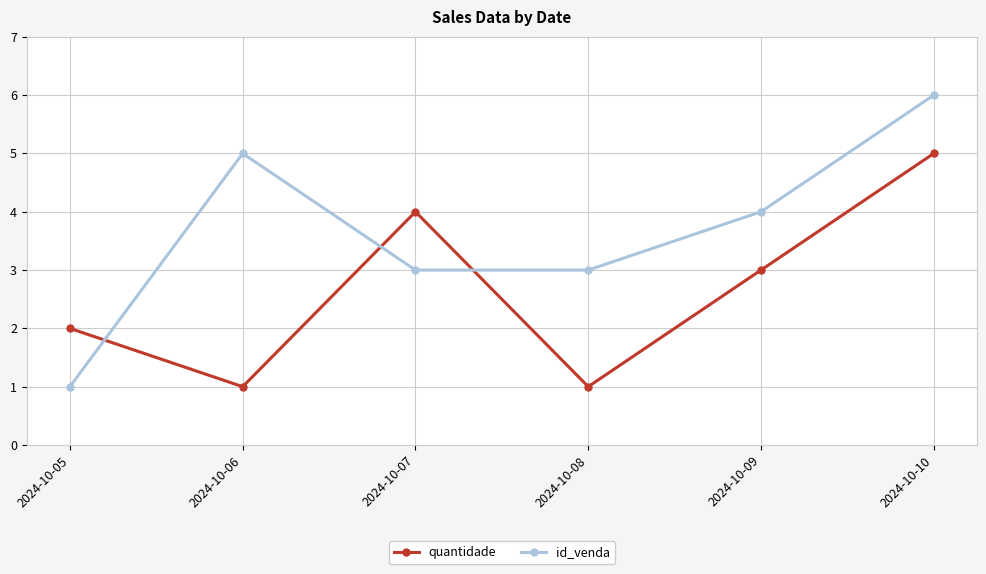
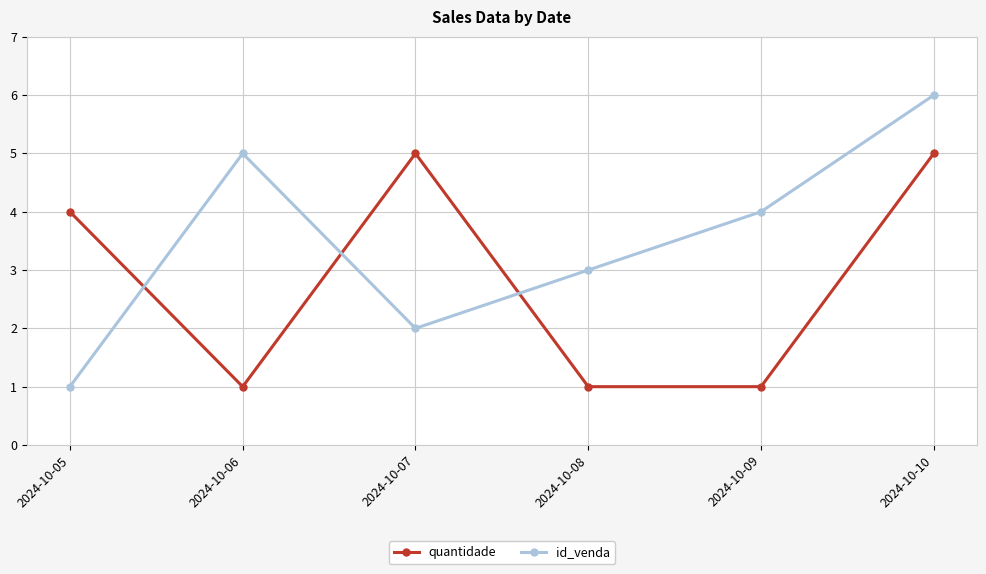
quantidade, 2024-10-05: 2 -> 4
quantidade, 2024-10-07: 4 -> 5
id_venda, 2024-10-07: 3 -> 2
quantidade, 2024-10-09: 3 -> 1
